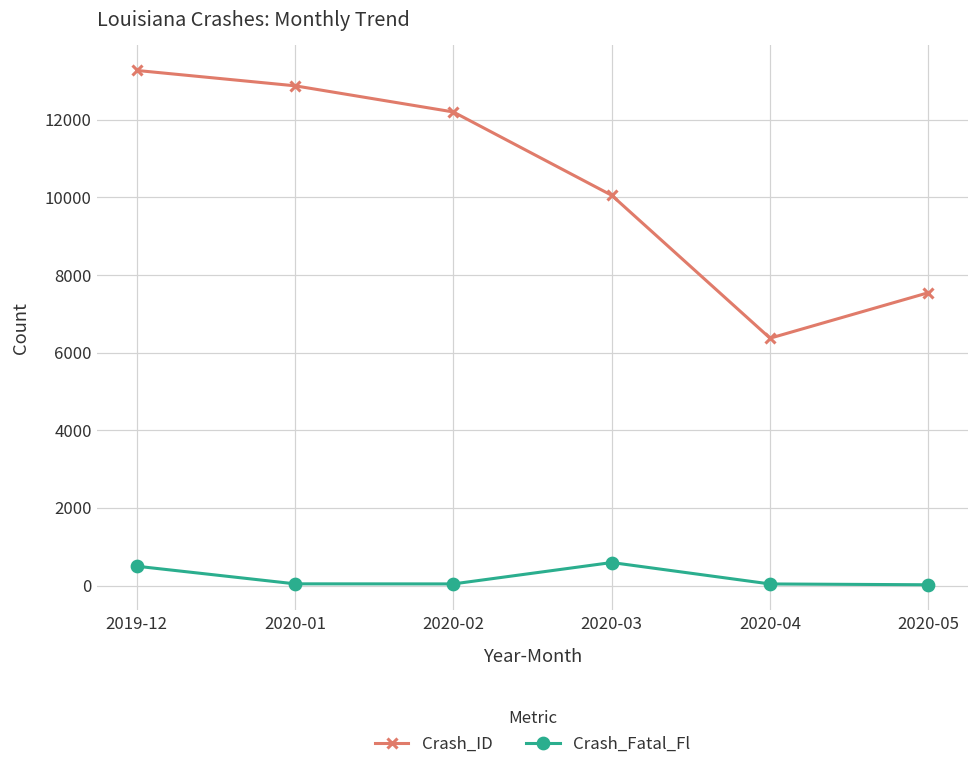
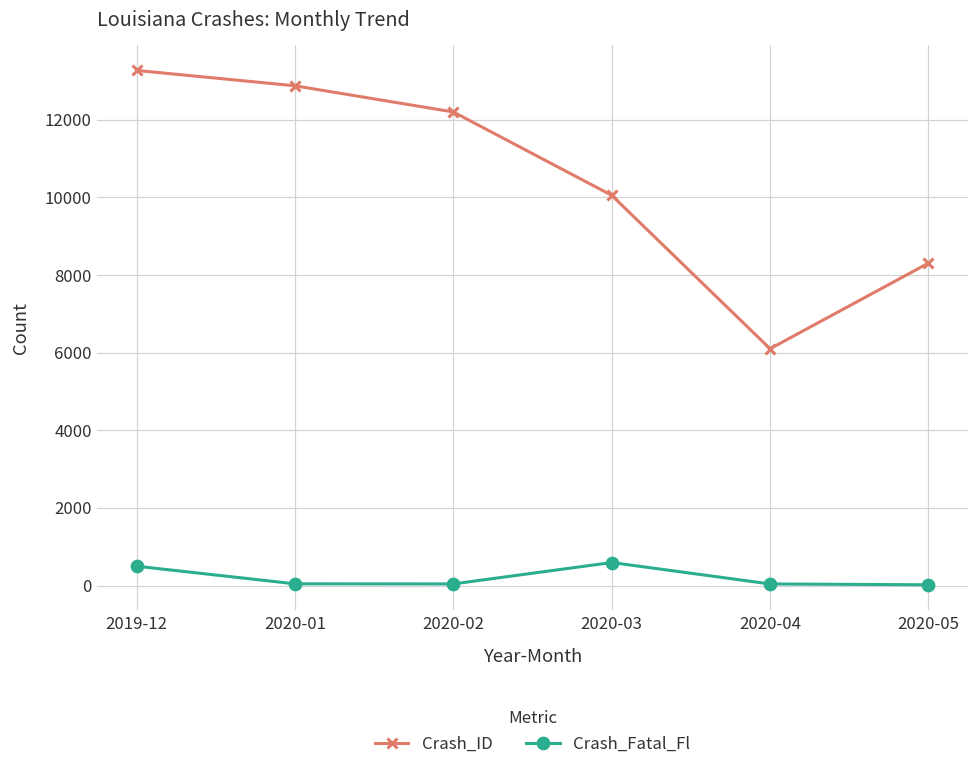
Crash_ID, 2020-04: 6400 -> 6100
Crash_ID, 2020-05: 7500 -> 8300
